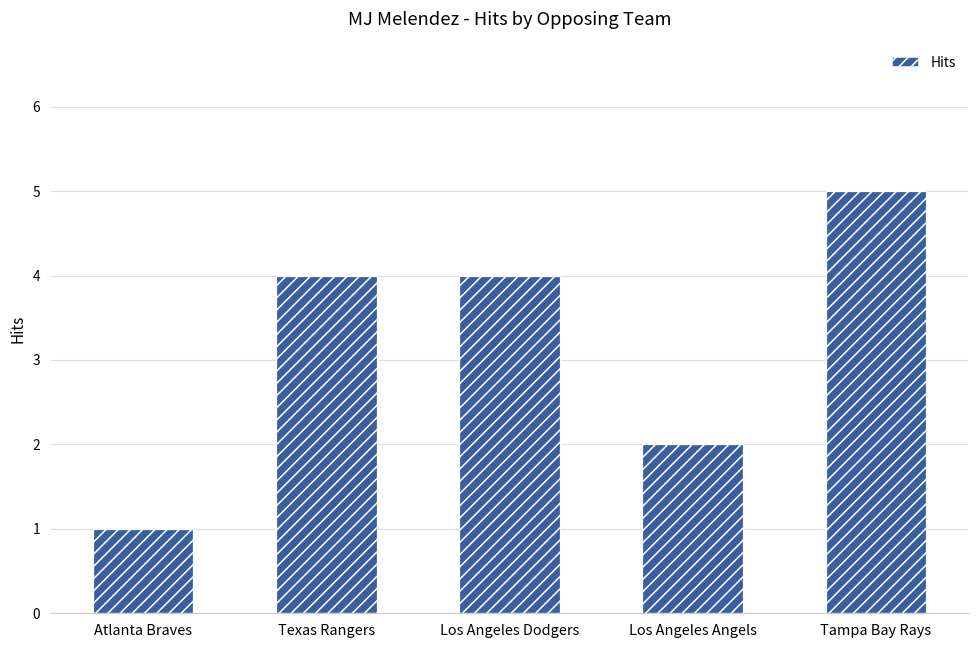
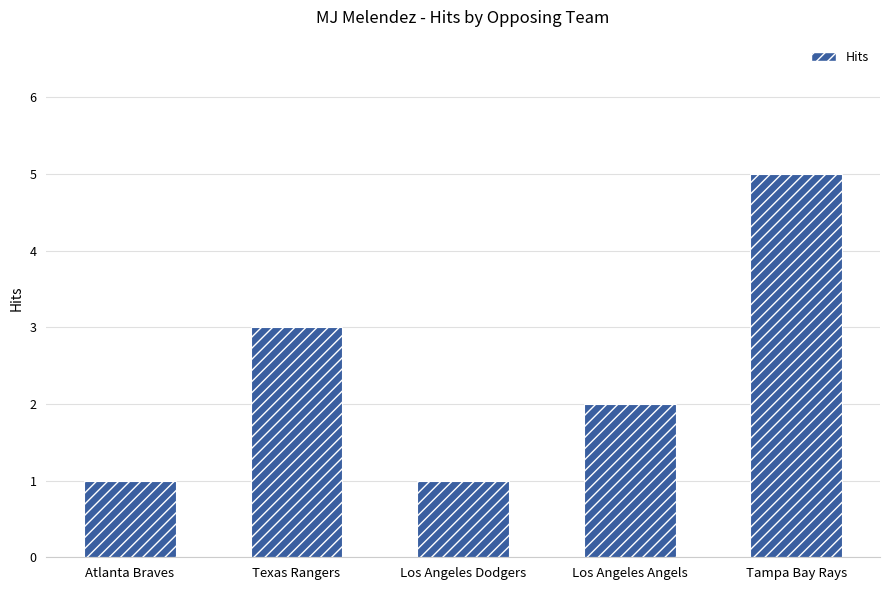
Texas Rangers: 4 -> 3
Los Angeles Dodgers: 4 -> 1
